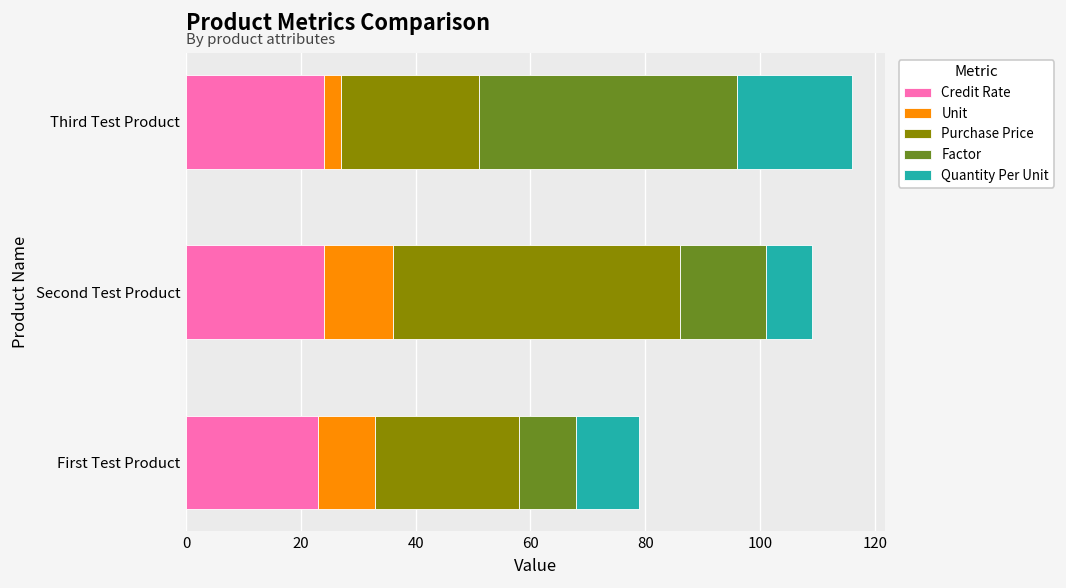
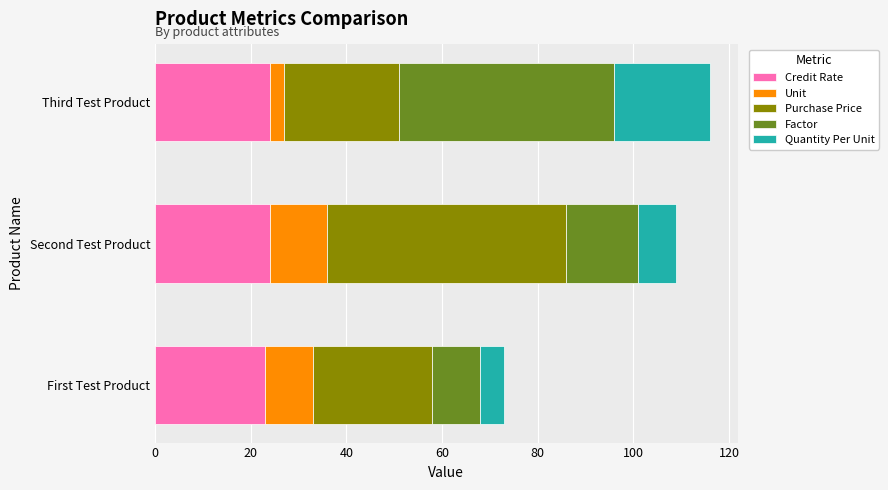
Quantity Per Unit, First Test Product: 11 -> 5
